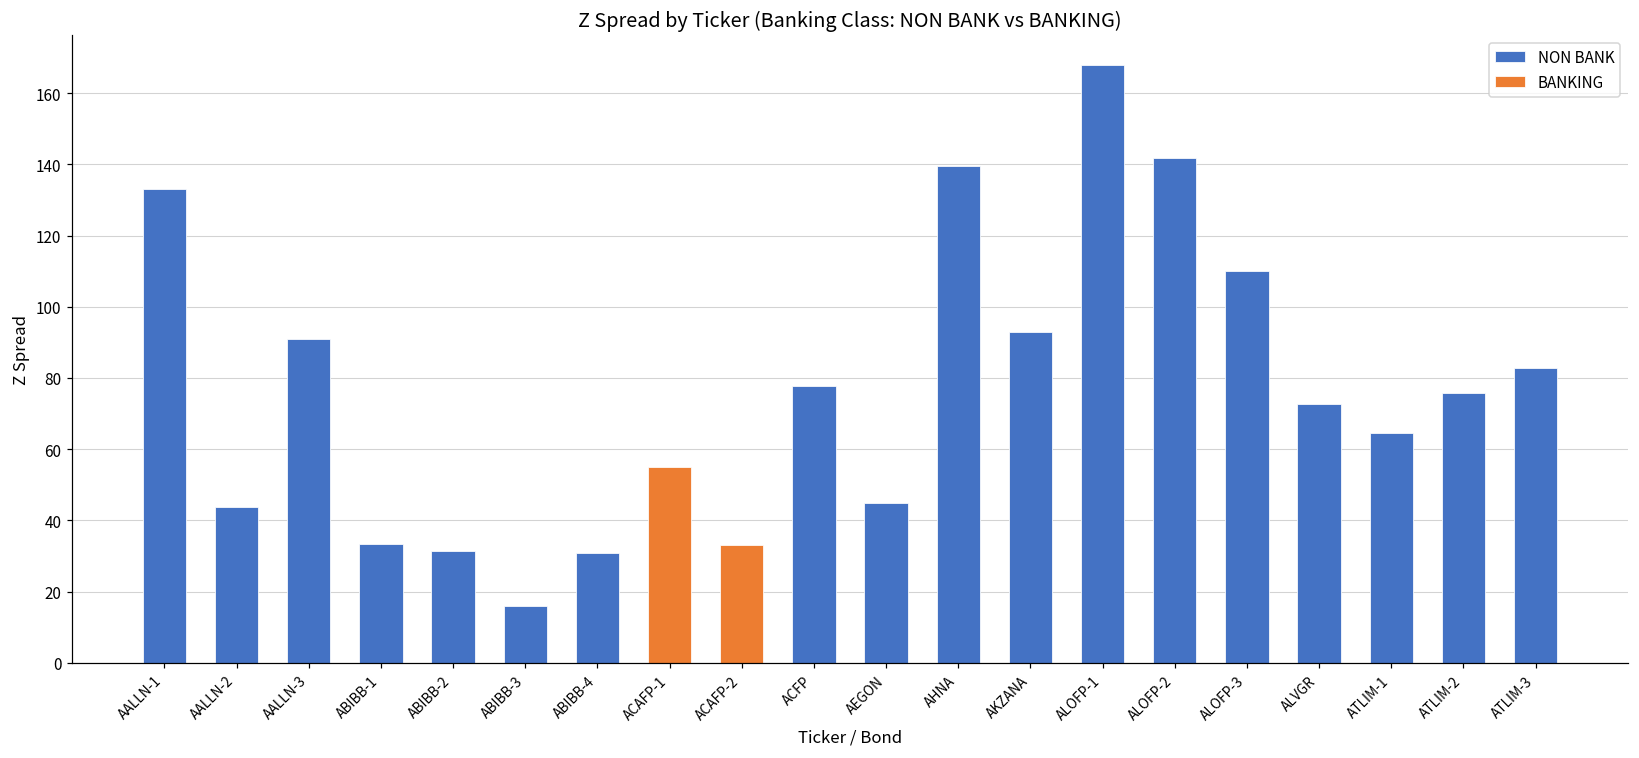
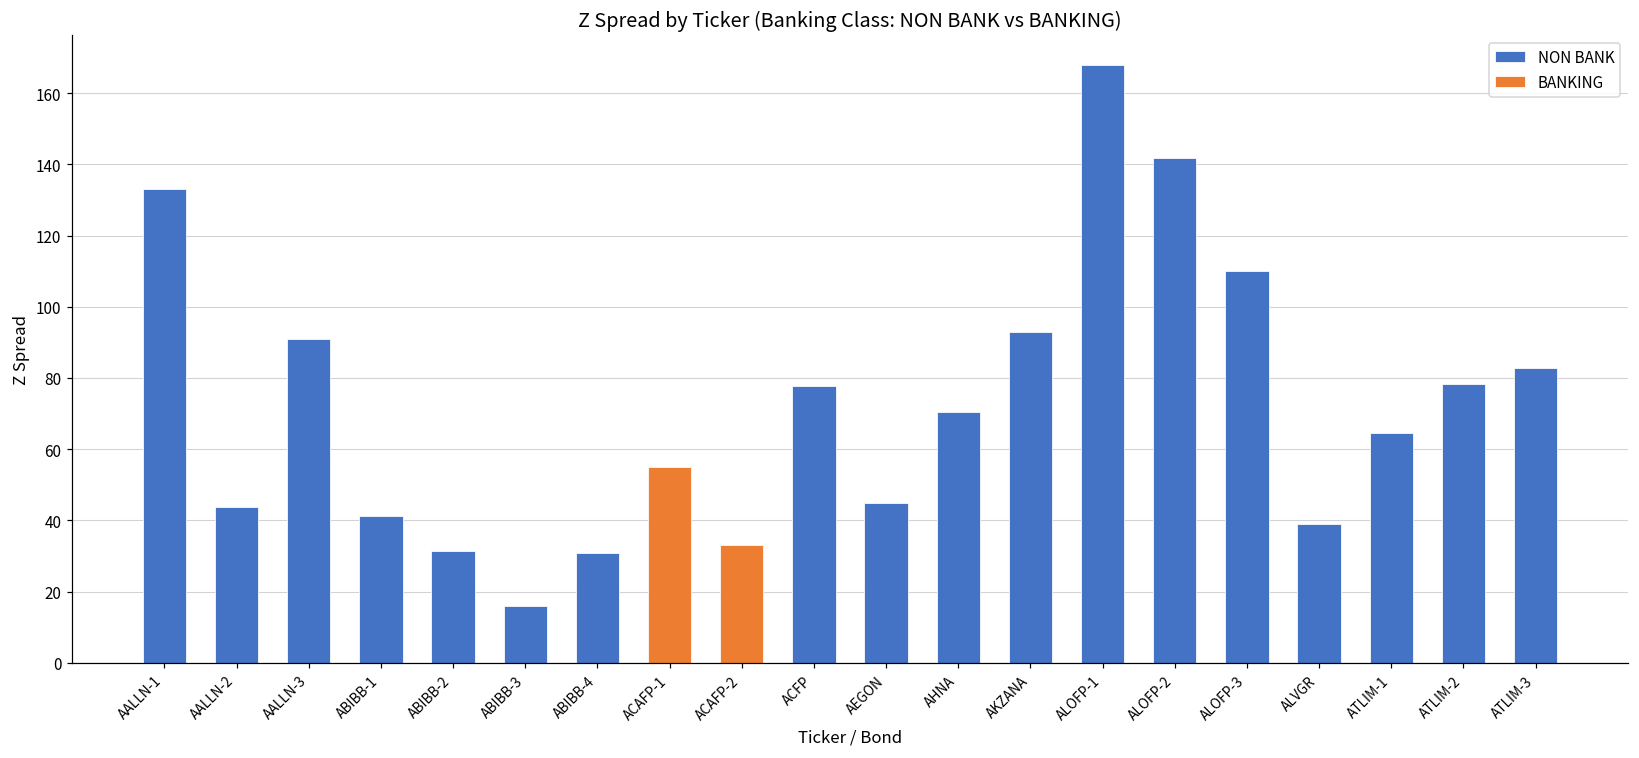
NON BANK, ABIBB-1: 33 -> 41
NON BANK, AHNA: 140 -> 71
NON BANK, ALVGR: 73 -> 39
NON BANK, ATLIM-2: 76 -> 78
